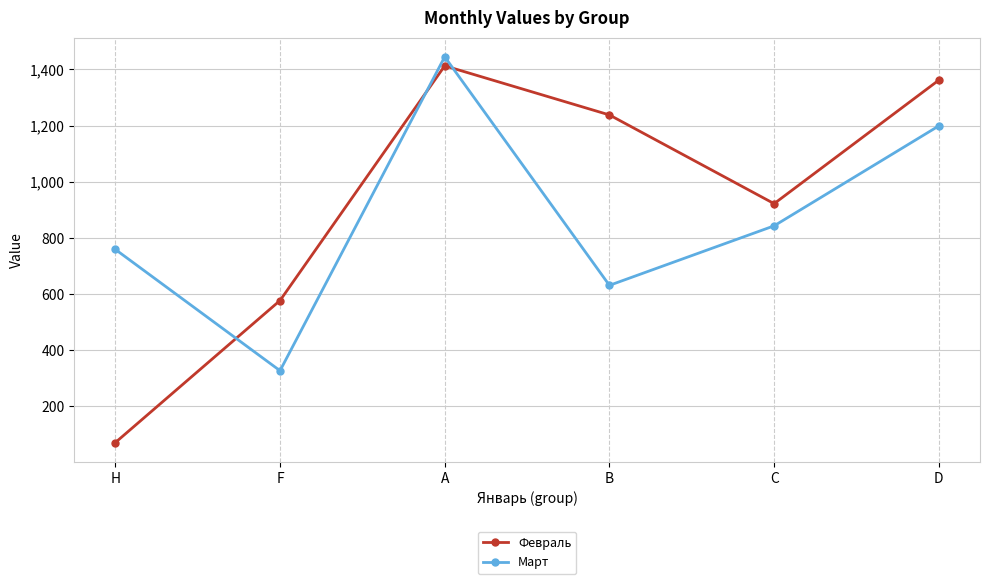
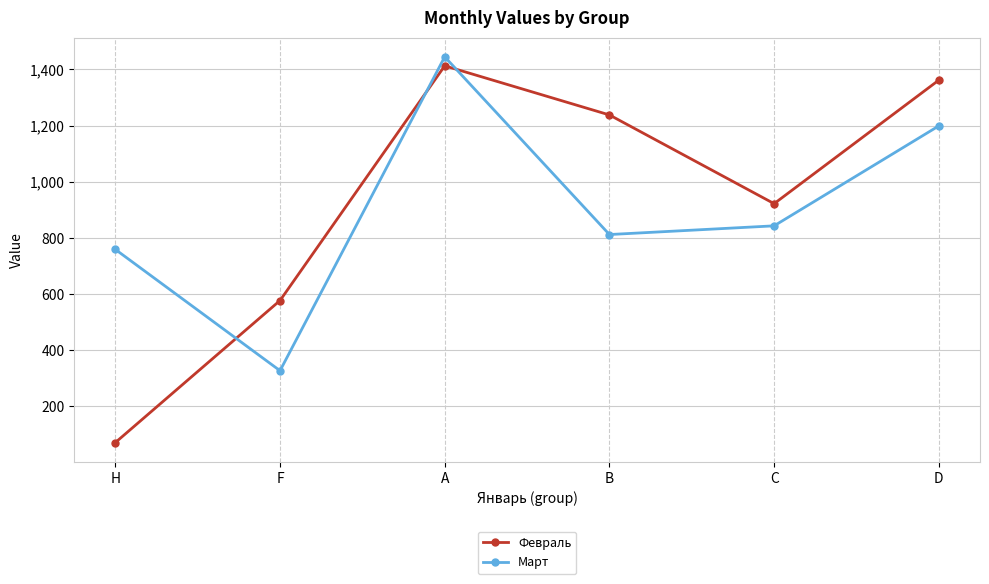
Март, B: 630 -> 810
